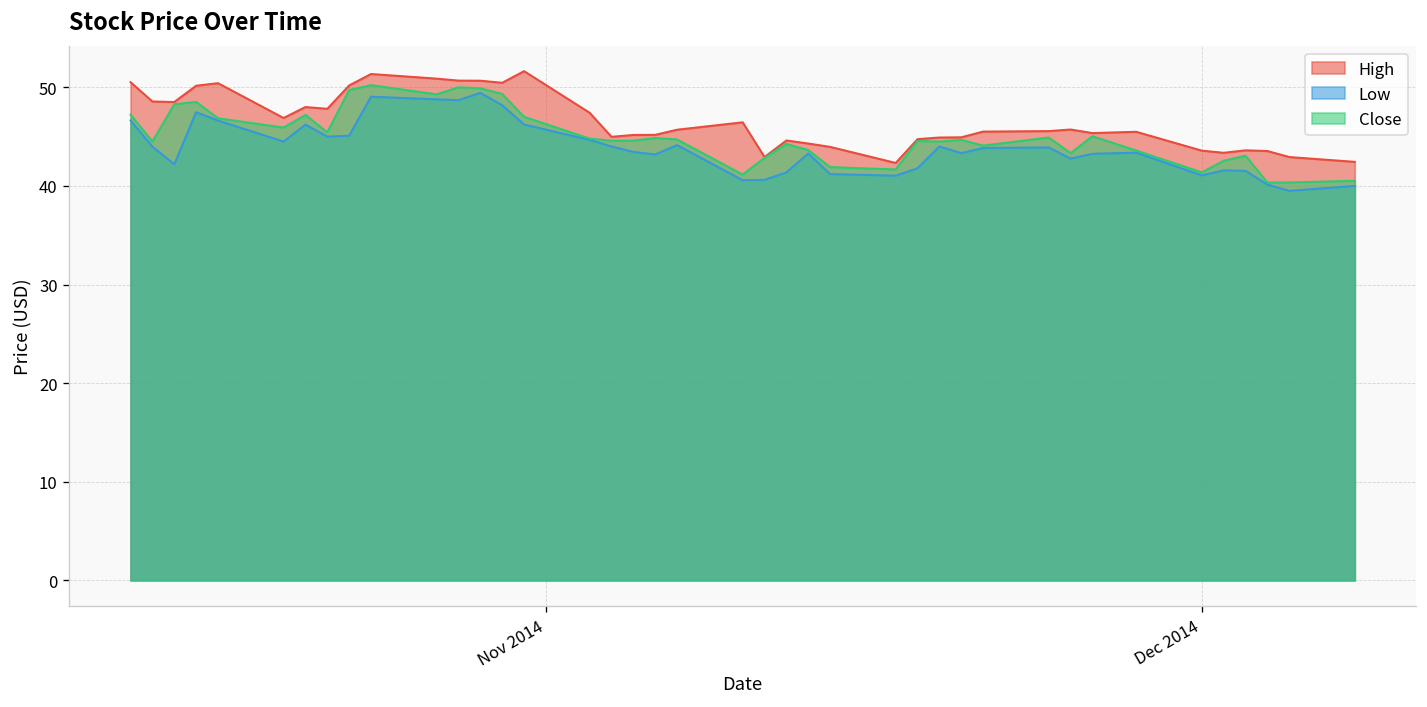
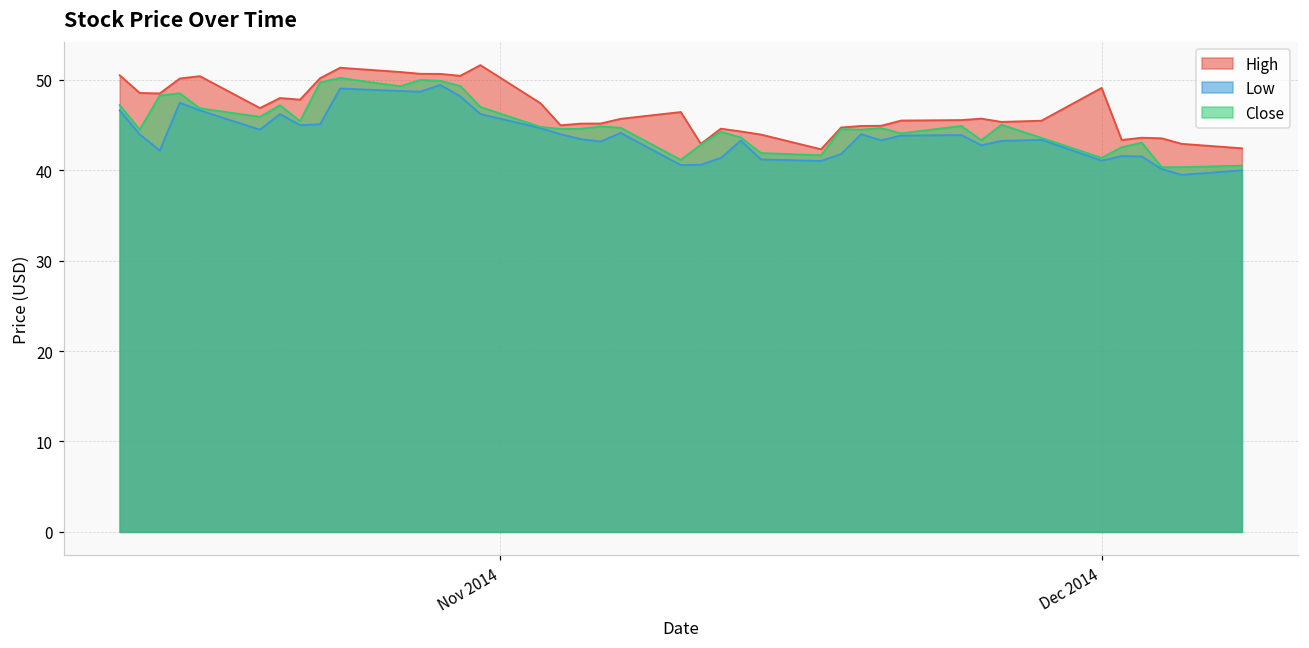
High, Dec 2014: 44 -> 49
